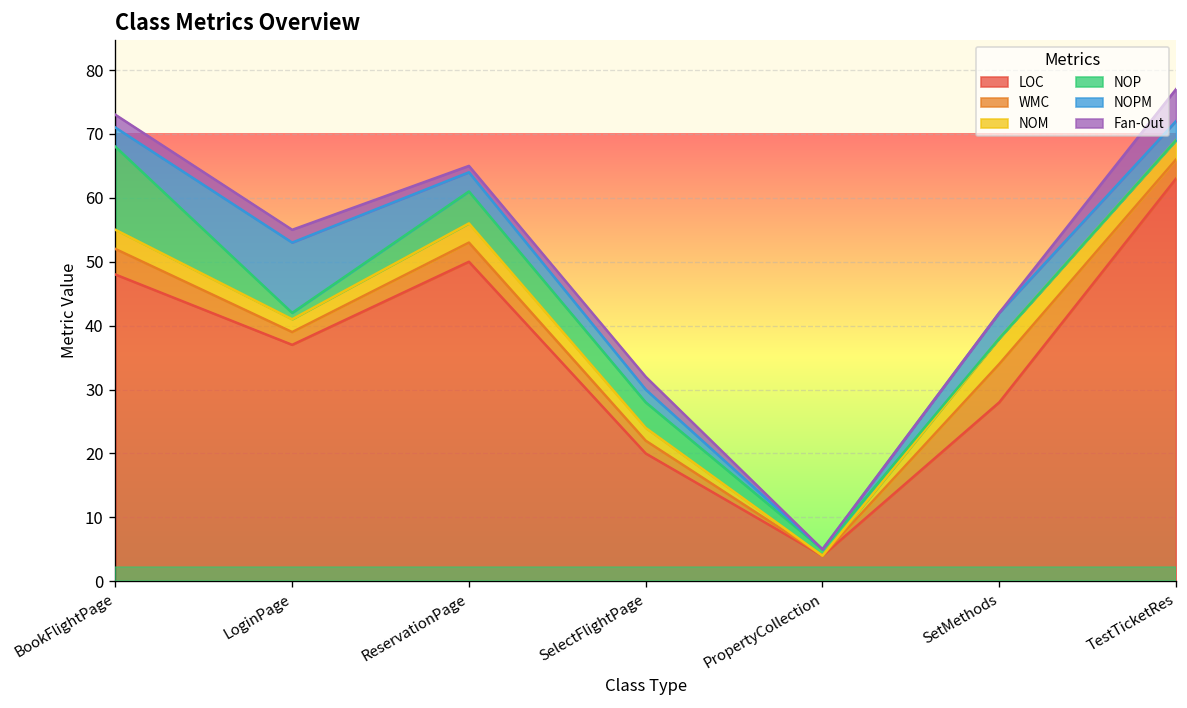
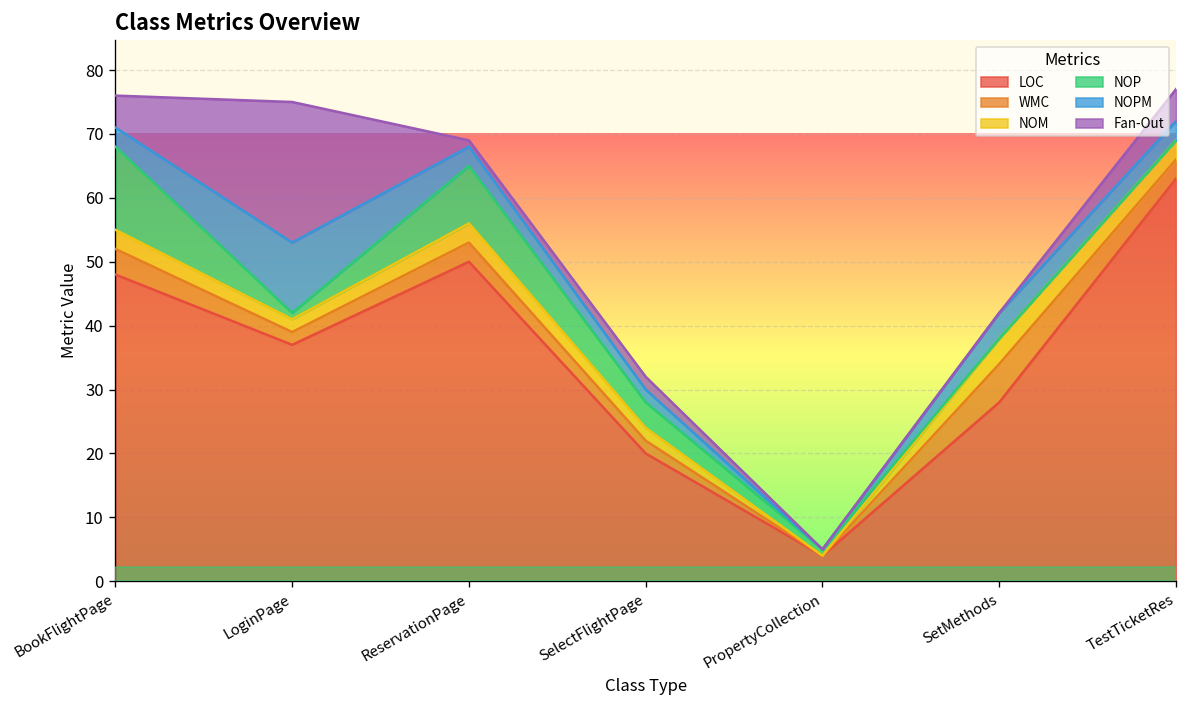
Fan-Out, BookFlightPage: 2 -> 5
Fan-Out, LoginPage: 2 -> 22
NOP, ReservationPage: 5 -> 9
